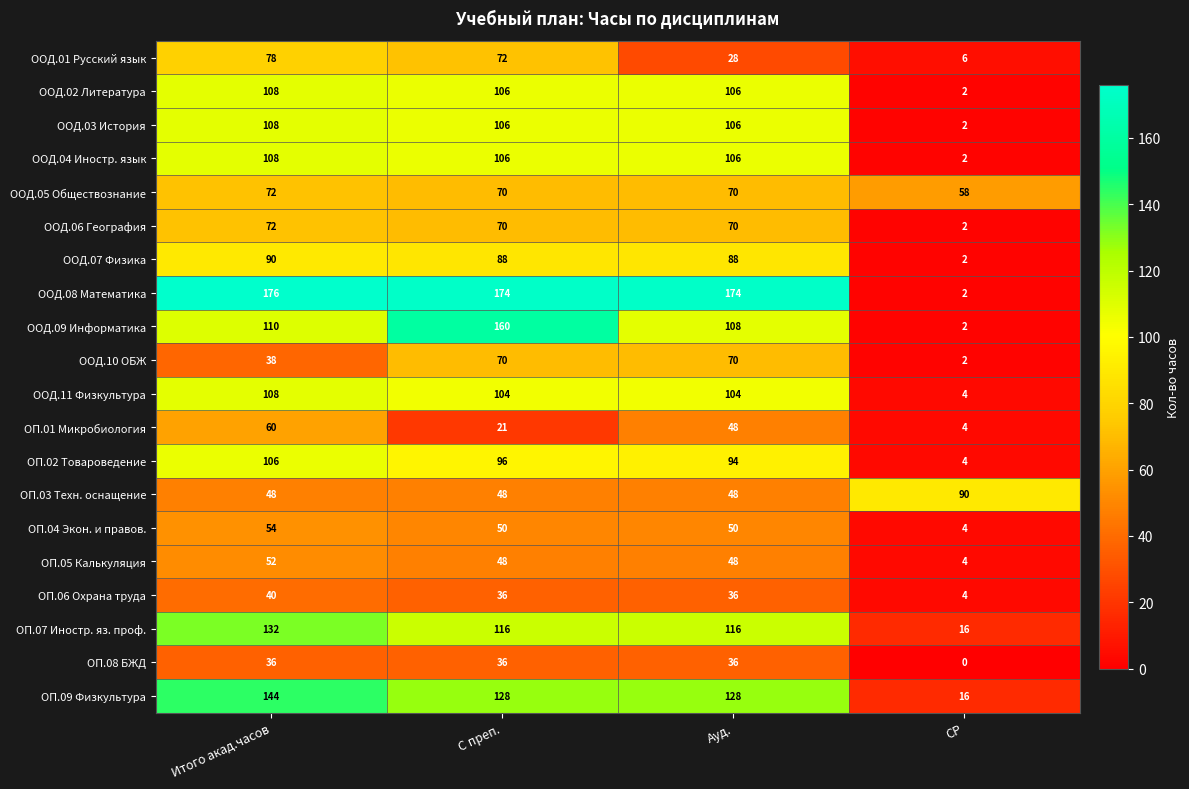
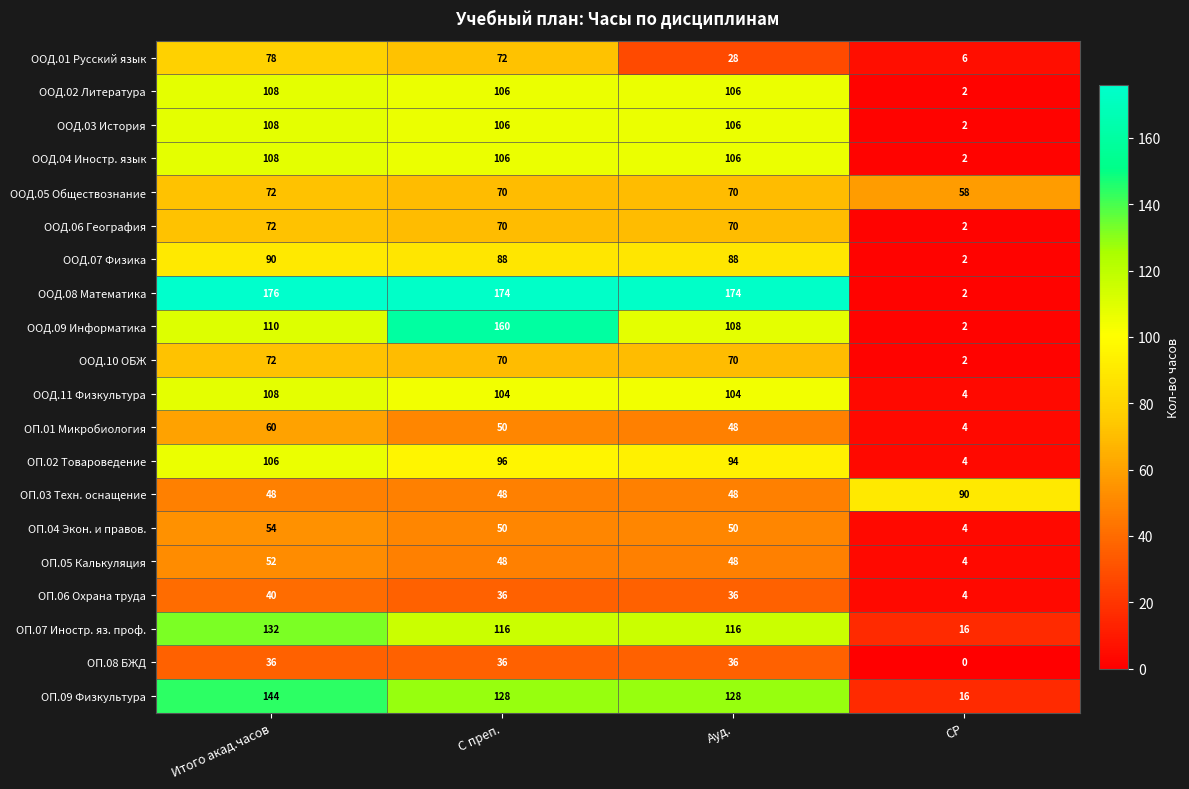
ООД.10 ОБЖ, Итого акад.часов: 38 -> 72
ОП.01 Микробиология, С преп.: 21 -> 50
